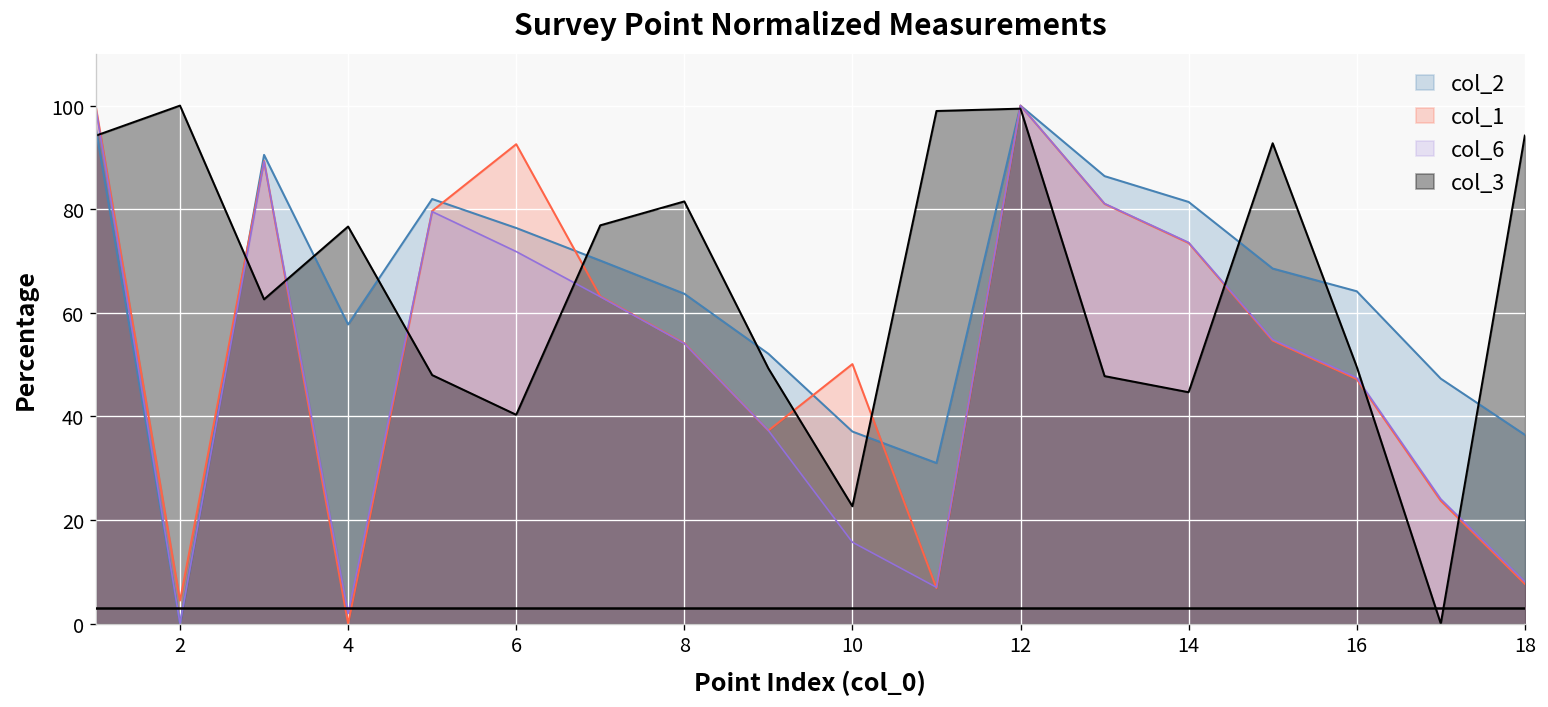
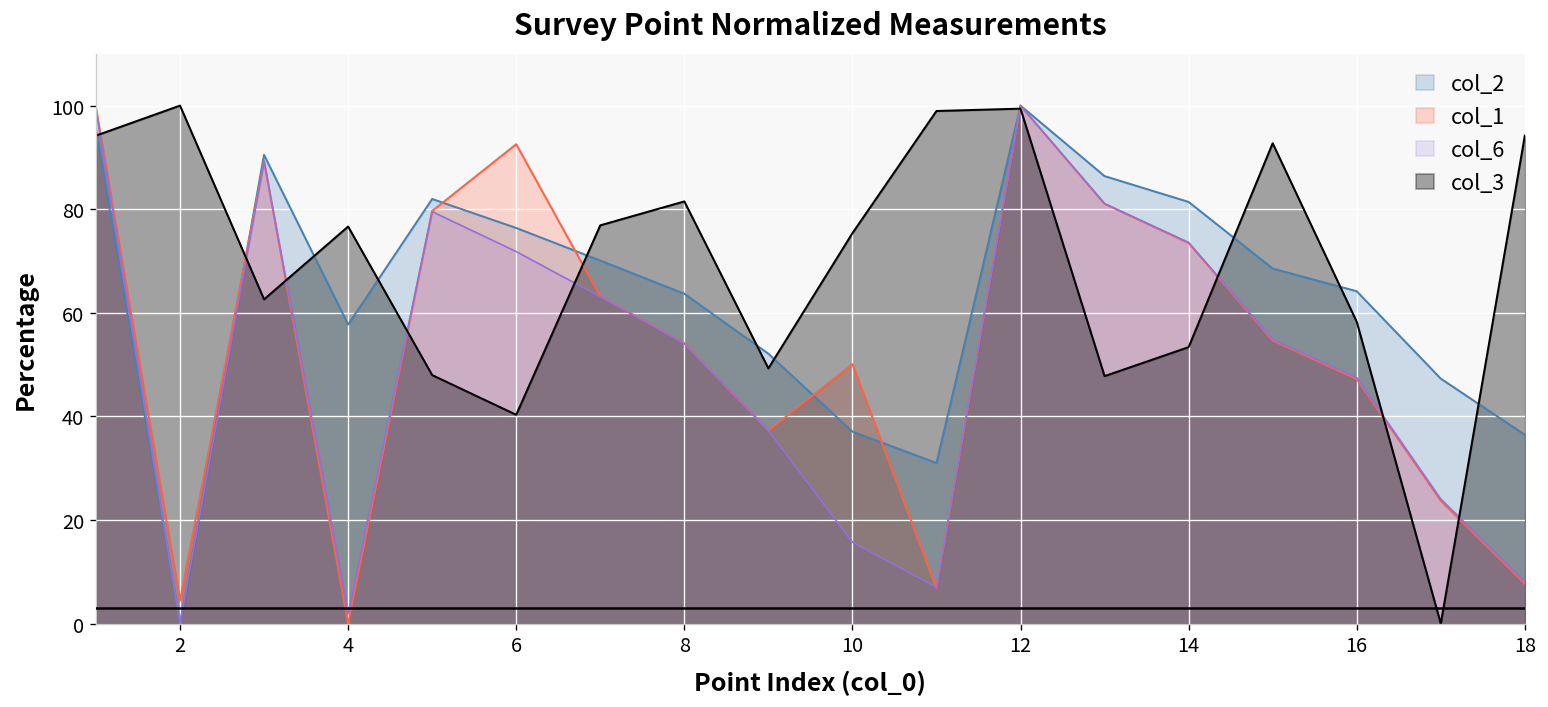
col_3, 10: 23 -> 75
col_3, 14: 45 -> 53
col_3, 16: 50 -> 58
